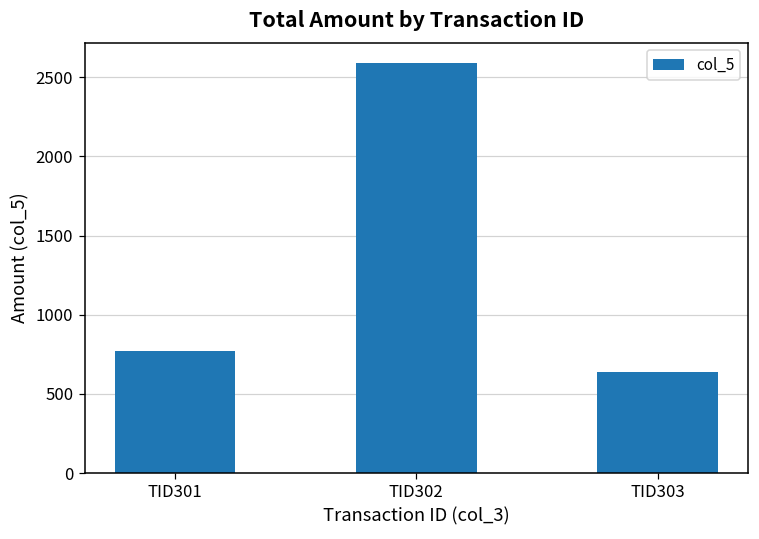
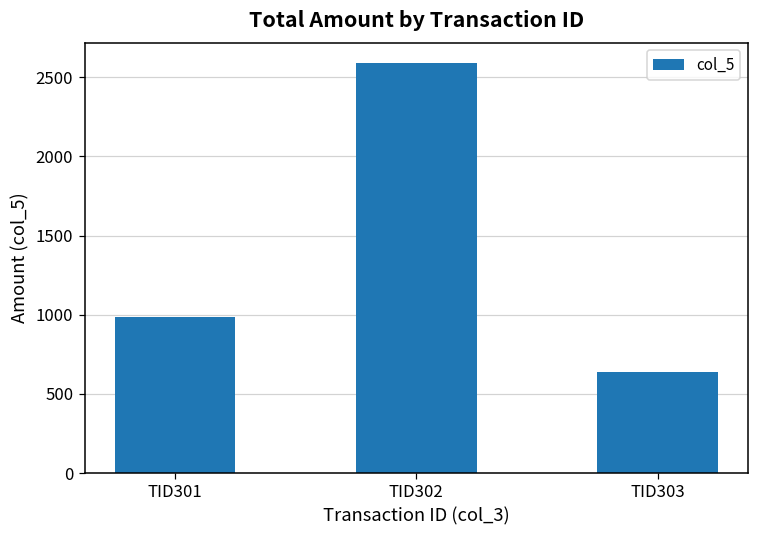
TID301: 770 -> 980
